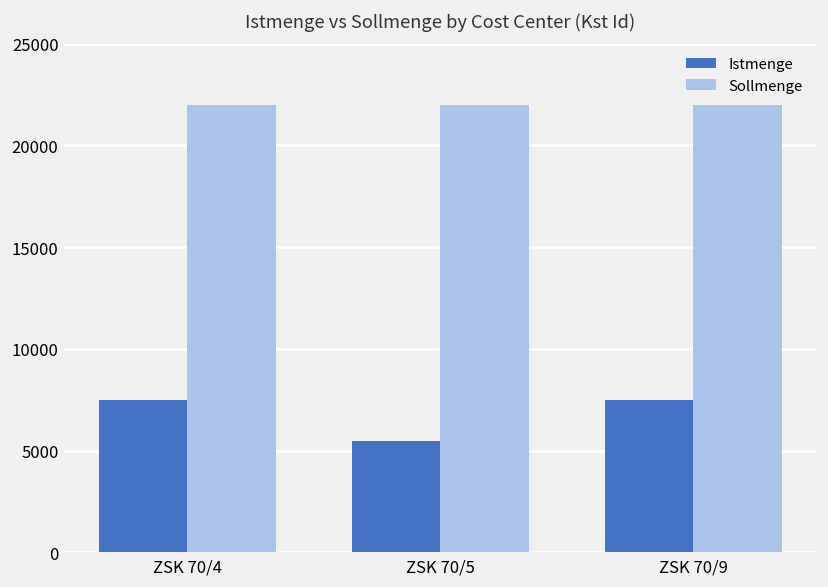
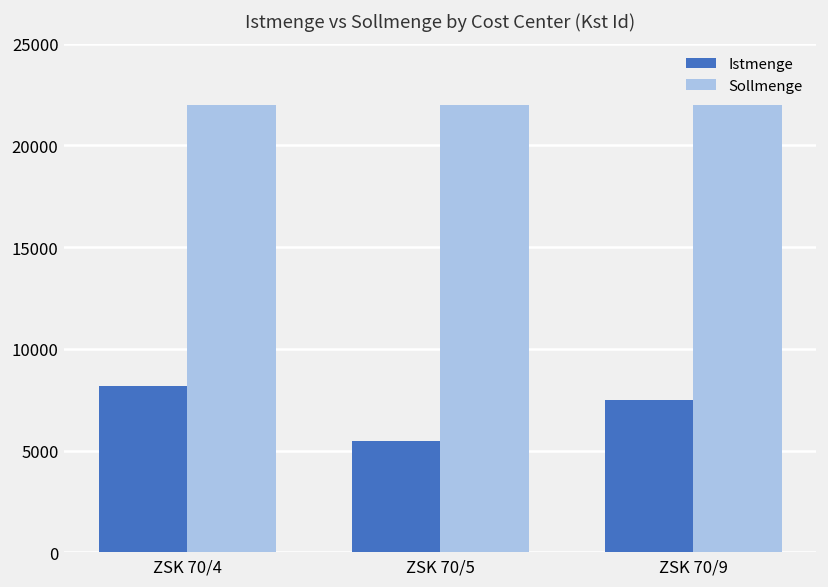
Istmenge, ZSK 70/4: 7500 -> 8200
